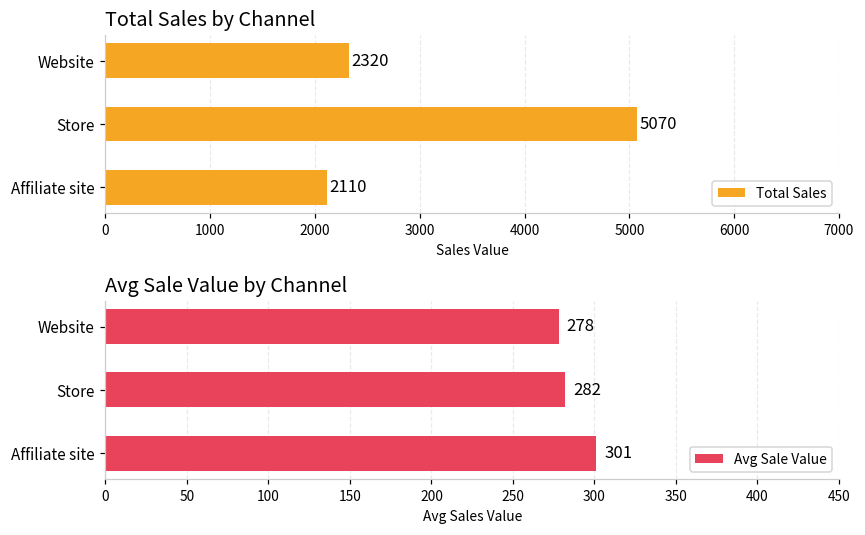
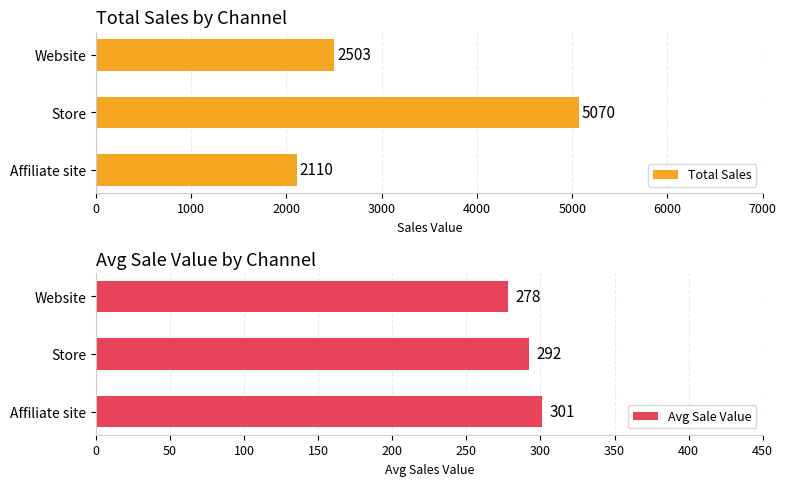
Total Sales by Channel, Website: 2320 -> 2503
Avg Sale Value by Channel, Store: 282 -> 292
